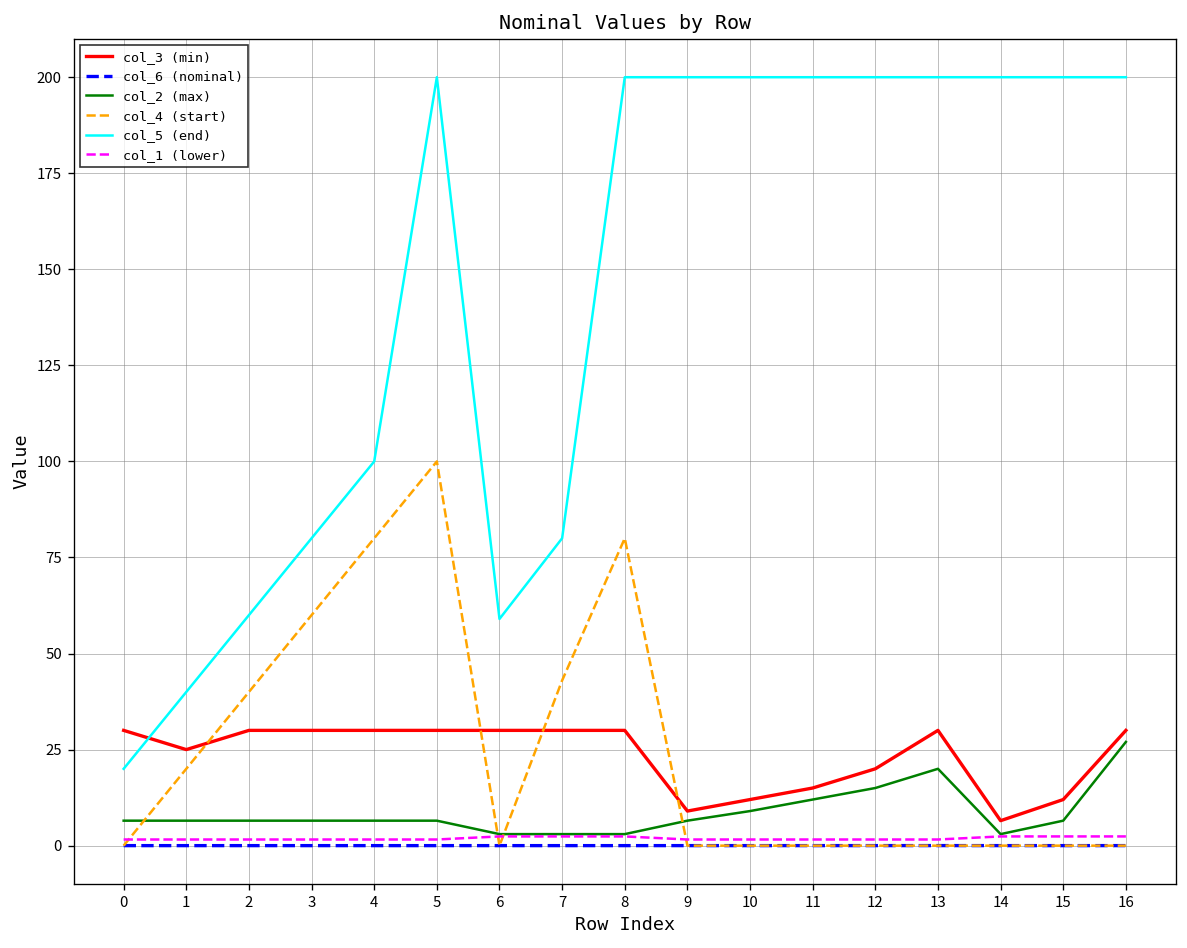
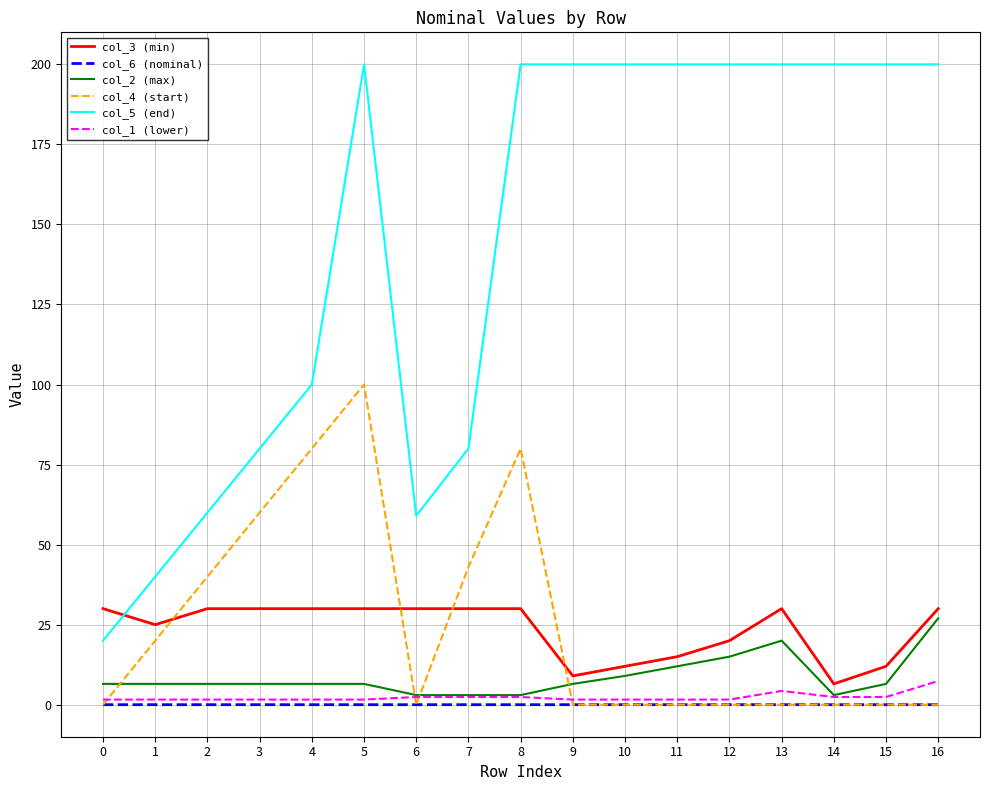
col_1 (lower), 13: 2 -> 4
col_1 (lower), 16: 2 -> 7
